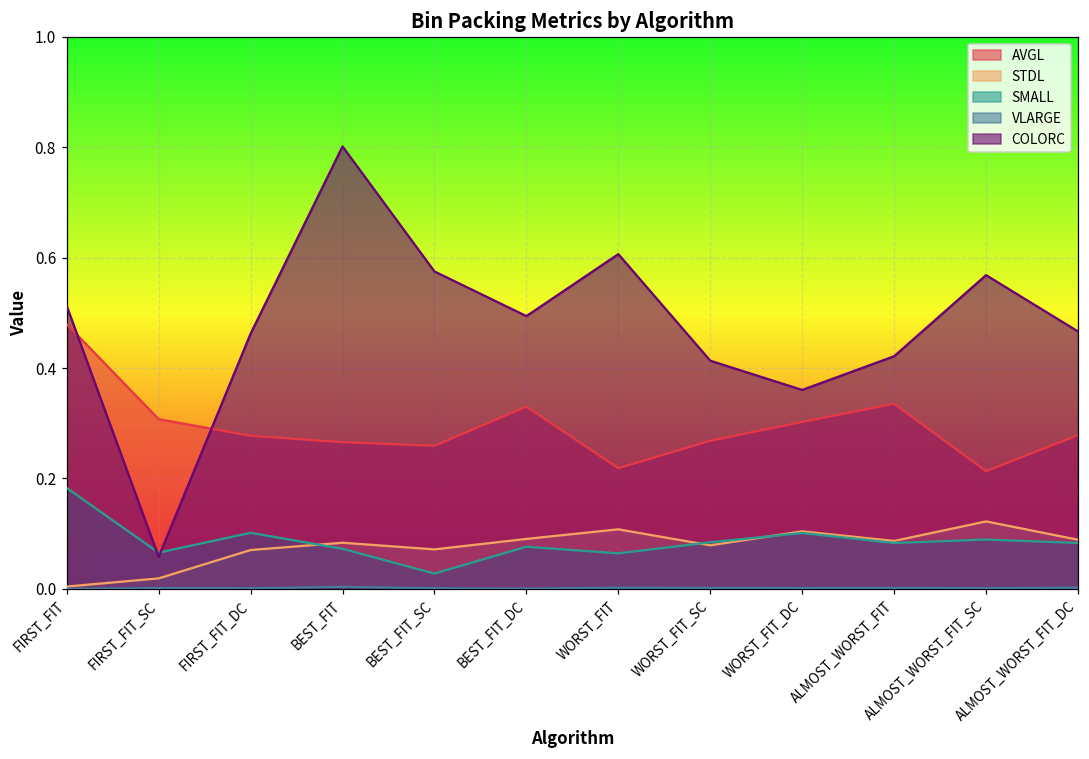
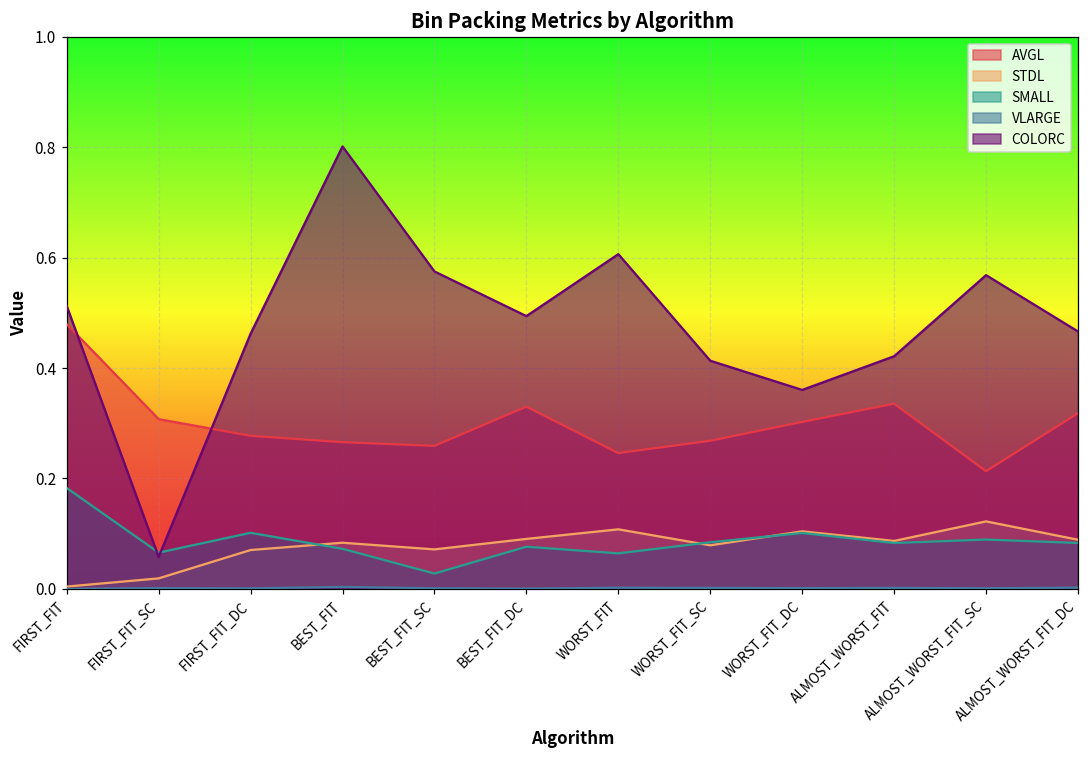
AVGL, WORST_FIT: 0.22 -> 0.25
AVGL, ALMOST_WORST_FIT_DC: 0.28 -> 0.32
